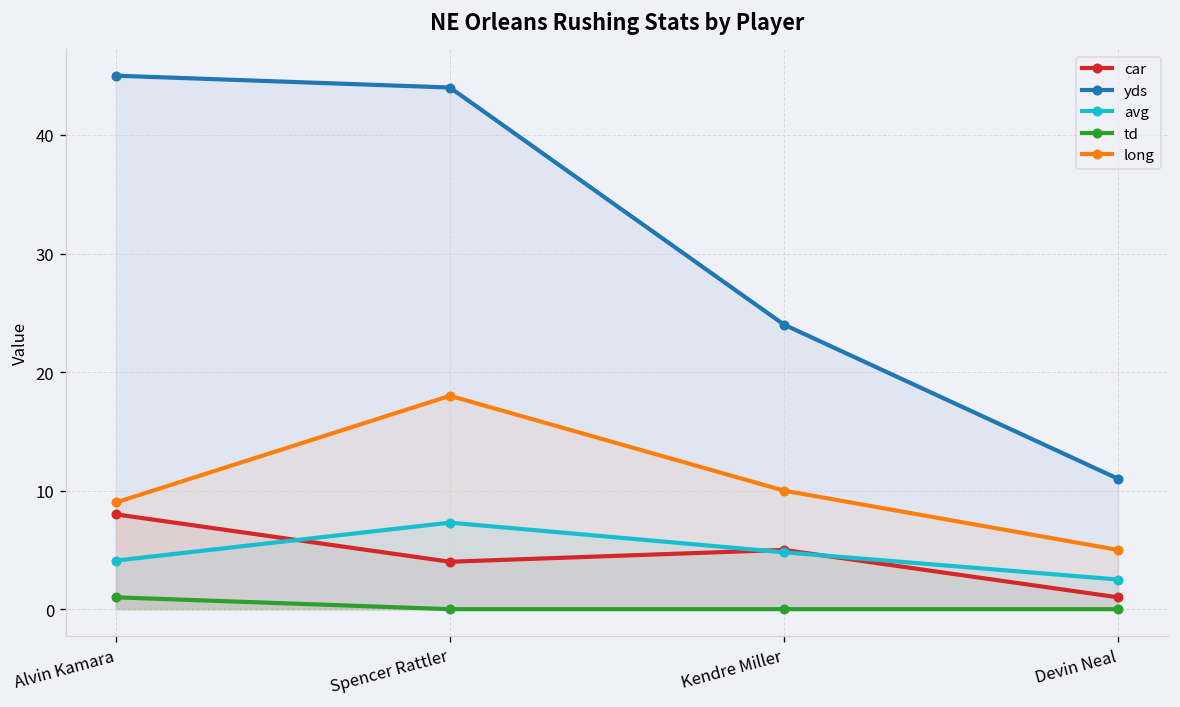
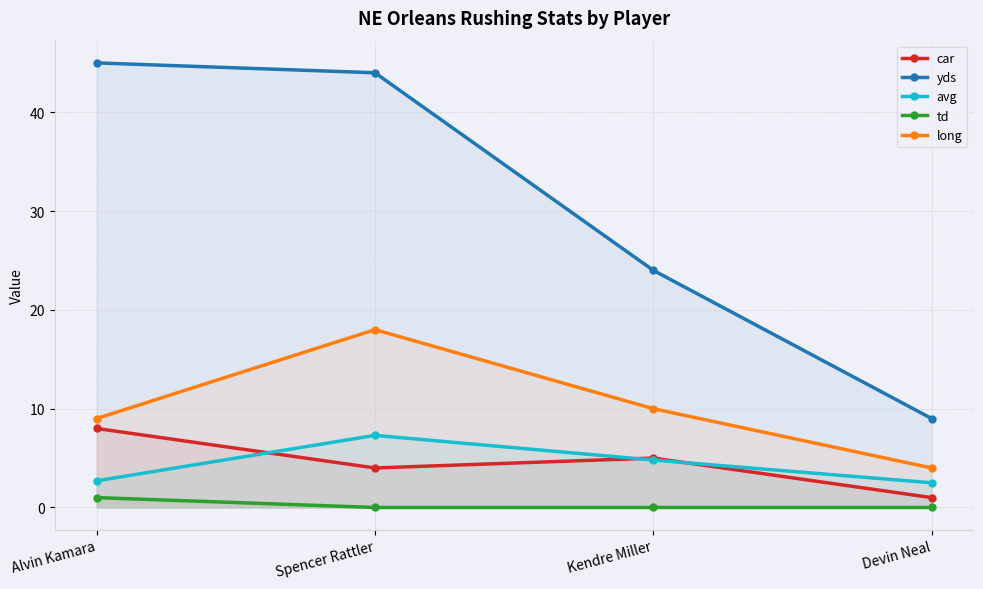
avg, Alvin Kamara: 4 -> 3
yds, Devin Neal: 11 -> 9
long, Devin Neal: 5 -> 4
